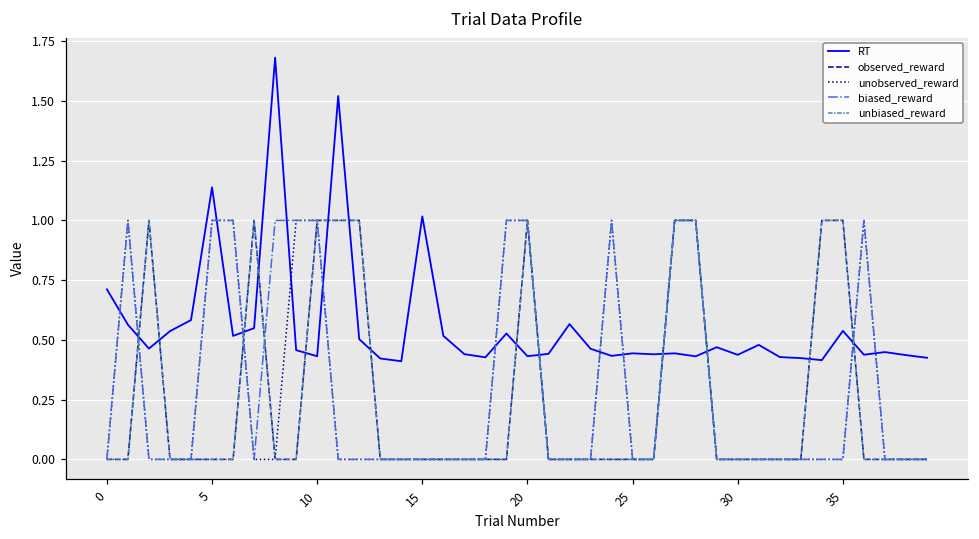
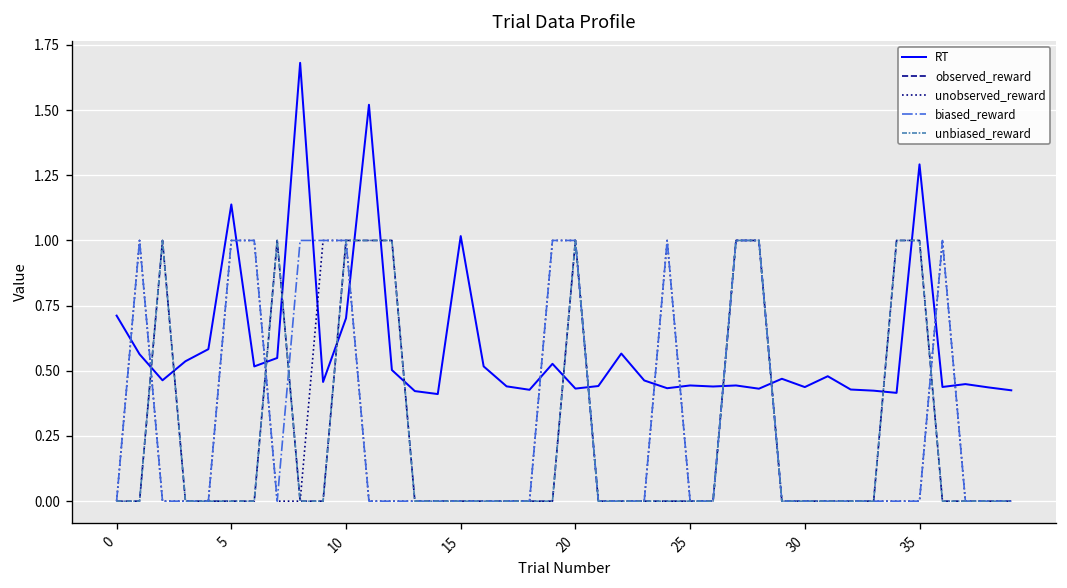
RT, 10: 0.43 -> 0.70
RT, 35: 0.54 -> 1.29
